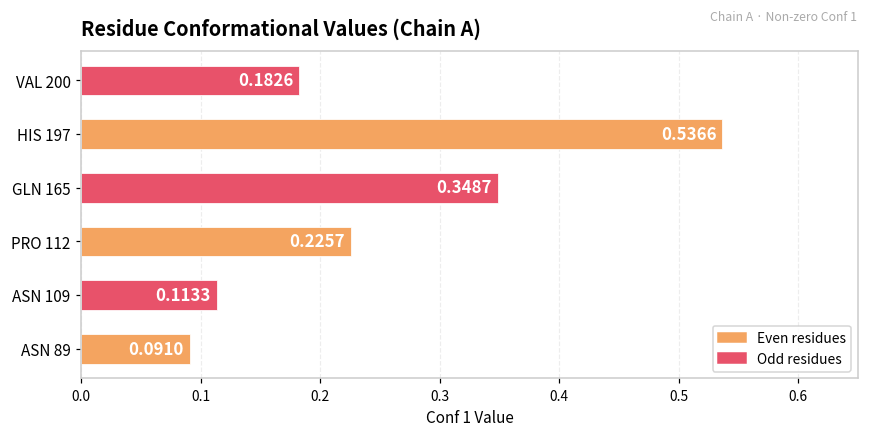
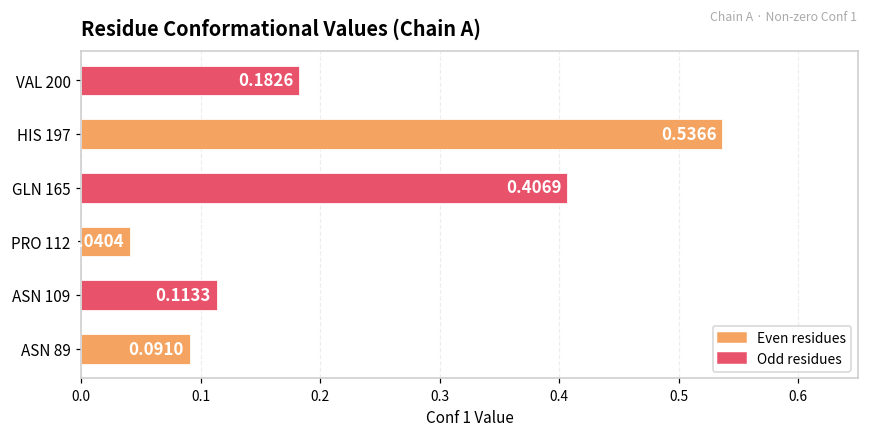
GLN 165: 0.3487 -> 0.4069
PRO 112: 0.2257 -> 0.0404
